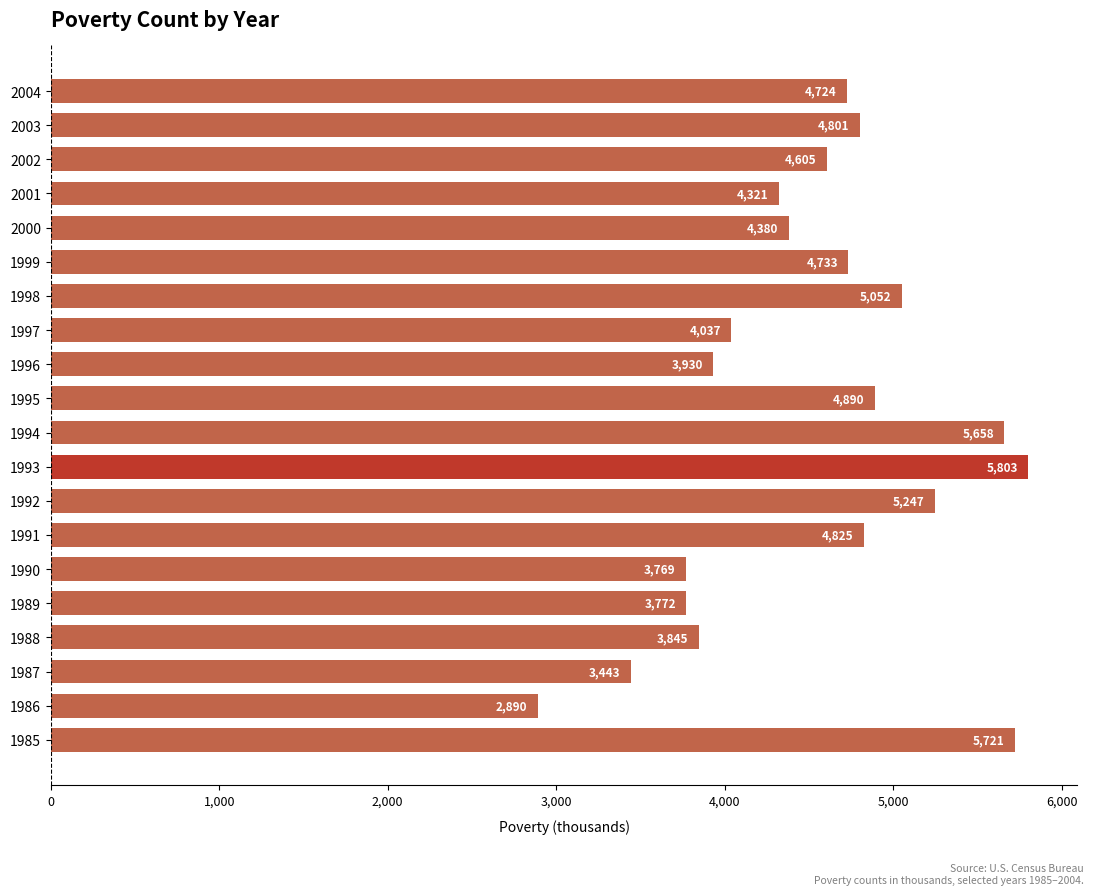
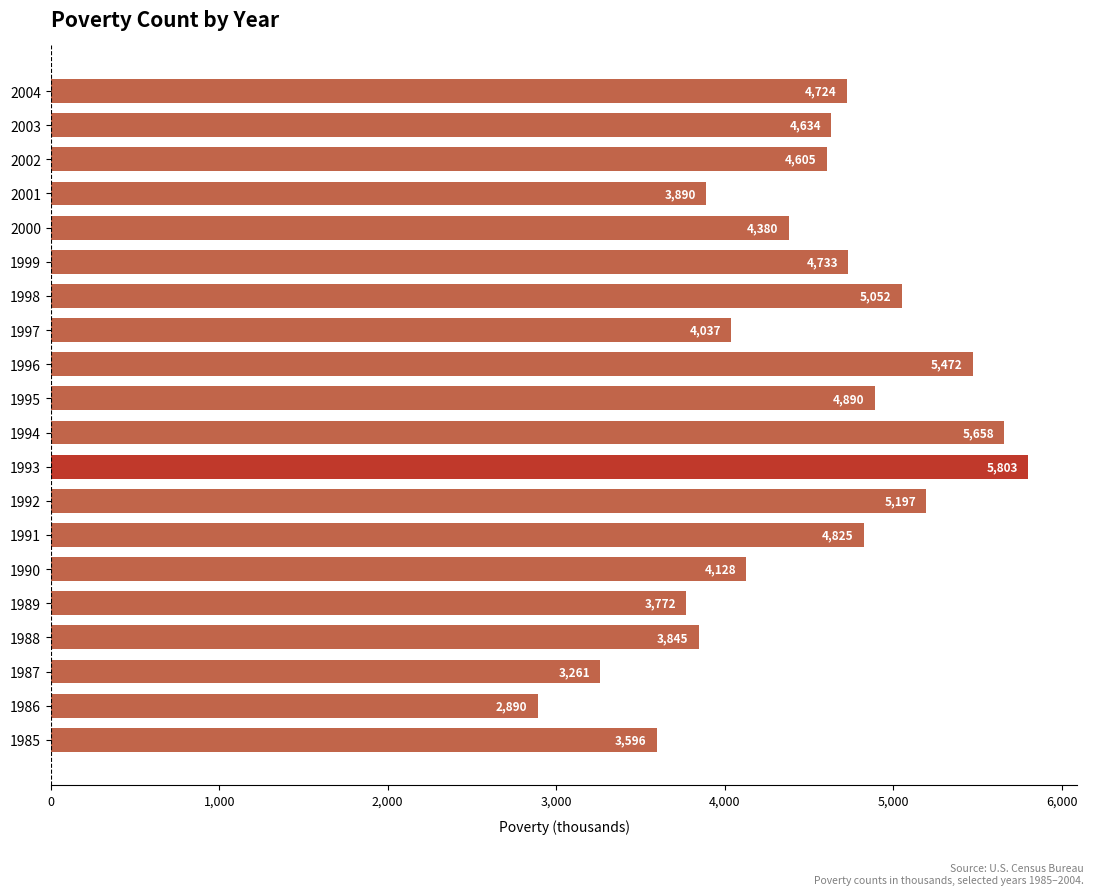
2003: 4,801 -> 4,634
2001: 4,321 -> 3,890
1996: 3,930 -> 5,472
1992: 5,247 -> 5,197
1990: 3,769 -> 4,128
1987: 3,443 -> 3,261
1985: 5,721 -> 3,596
